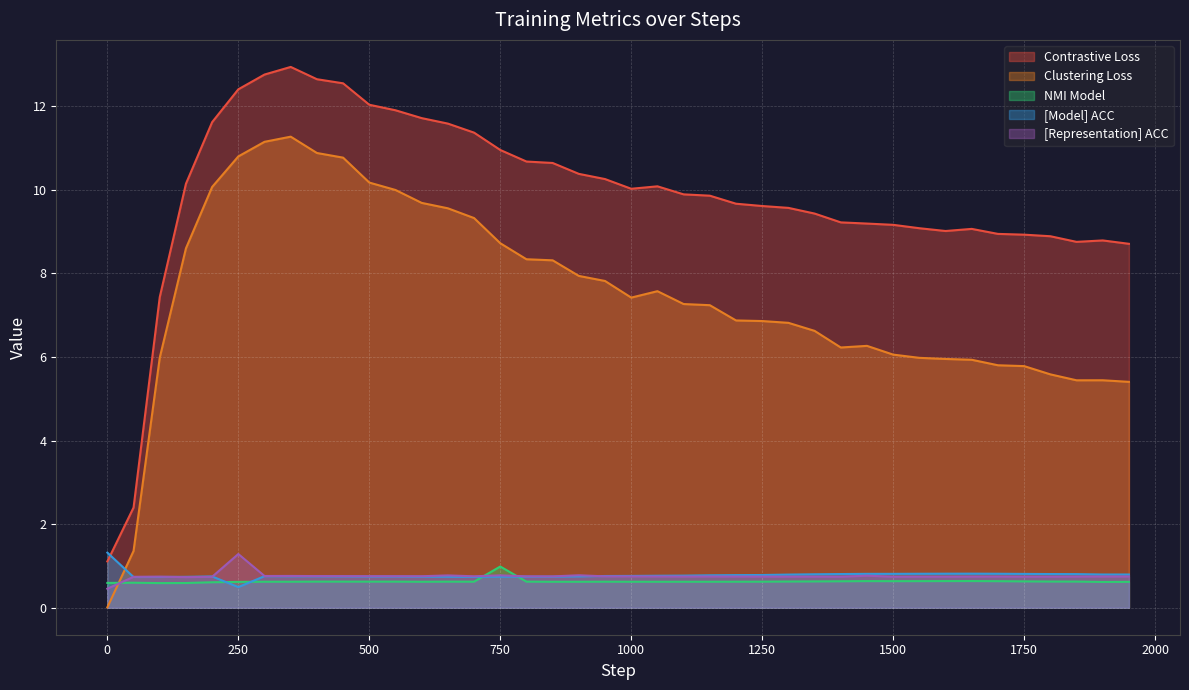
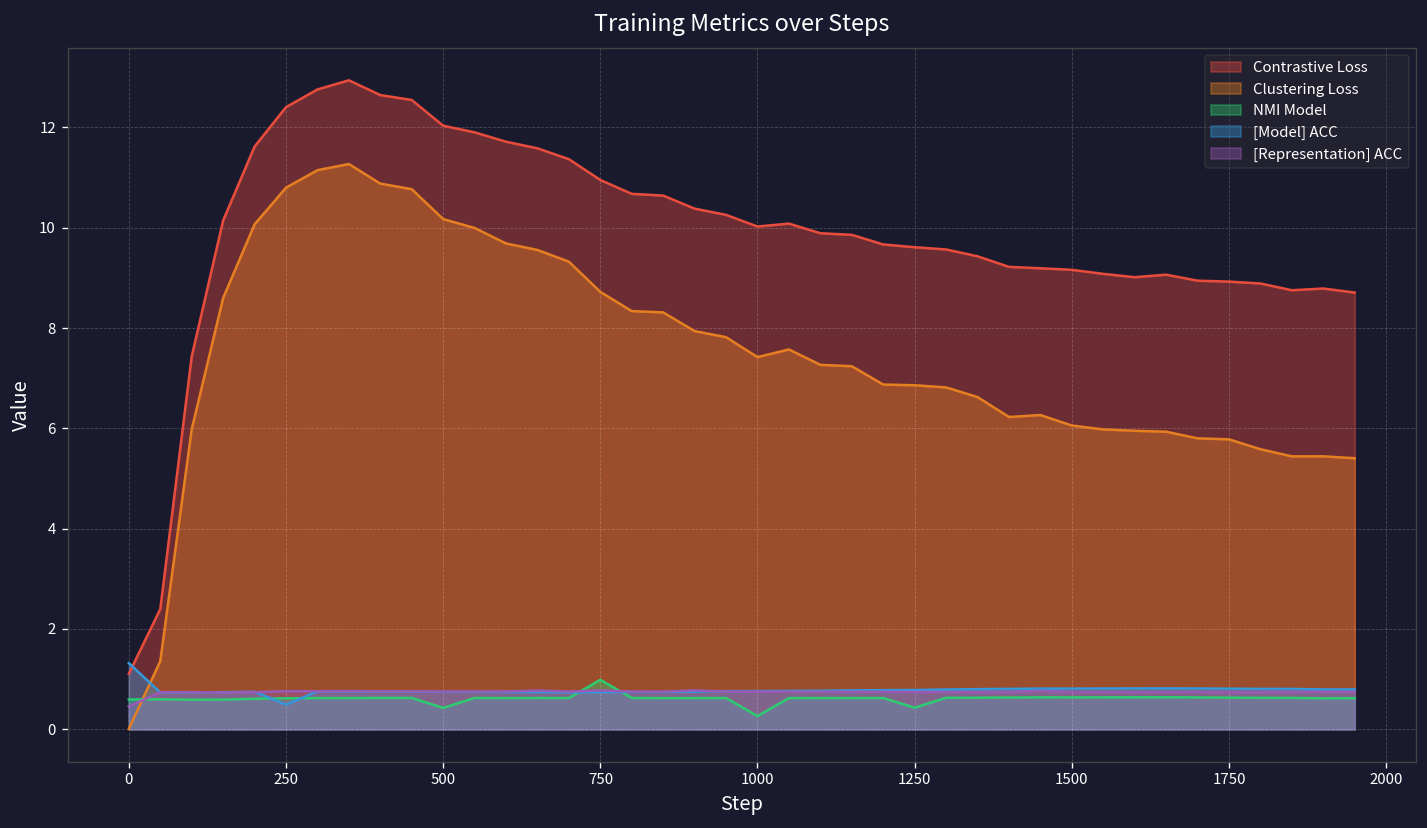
[Representation] ACC, 250: 1.3 -> 0.8
NMI Model, 500: 0.6 -> 0.4
NMI Model, 1000: 0.6 -> 0.3
NMI Model, 1250: 0.6 -> 0.4
